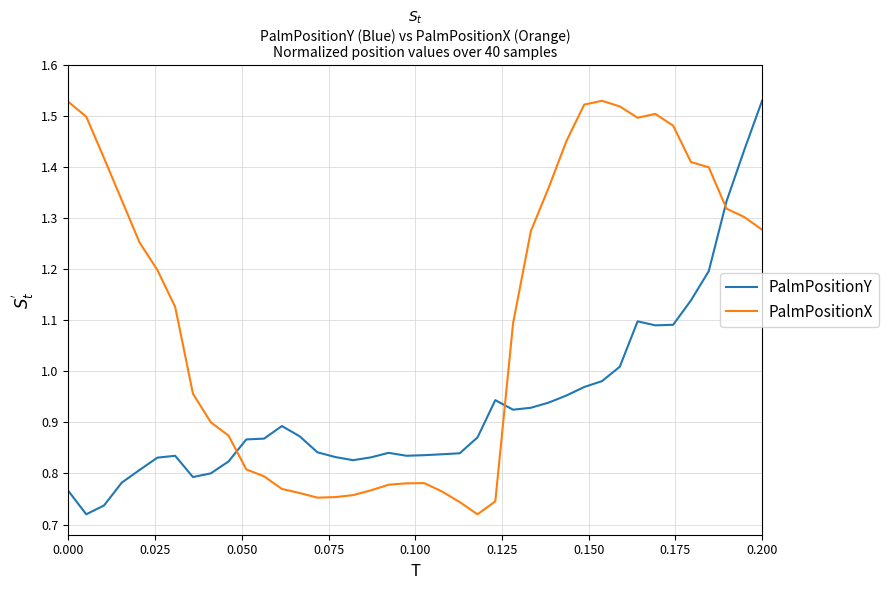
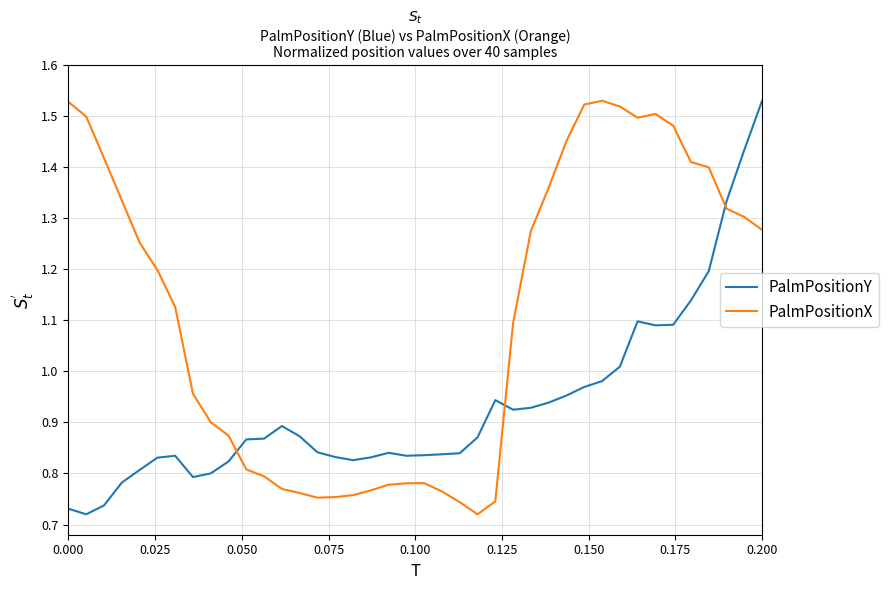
PalmPositionY, 0.000: 0.77 -> 0.73
